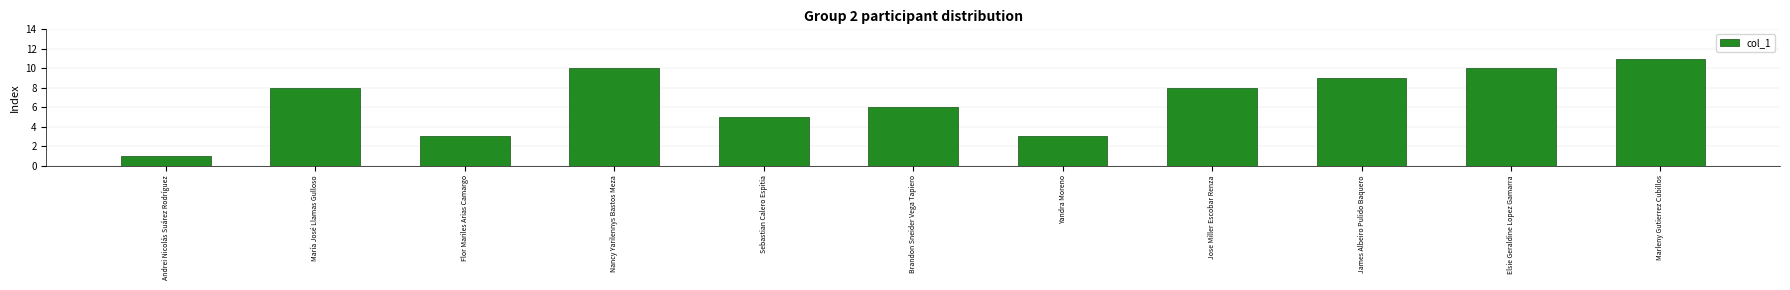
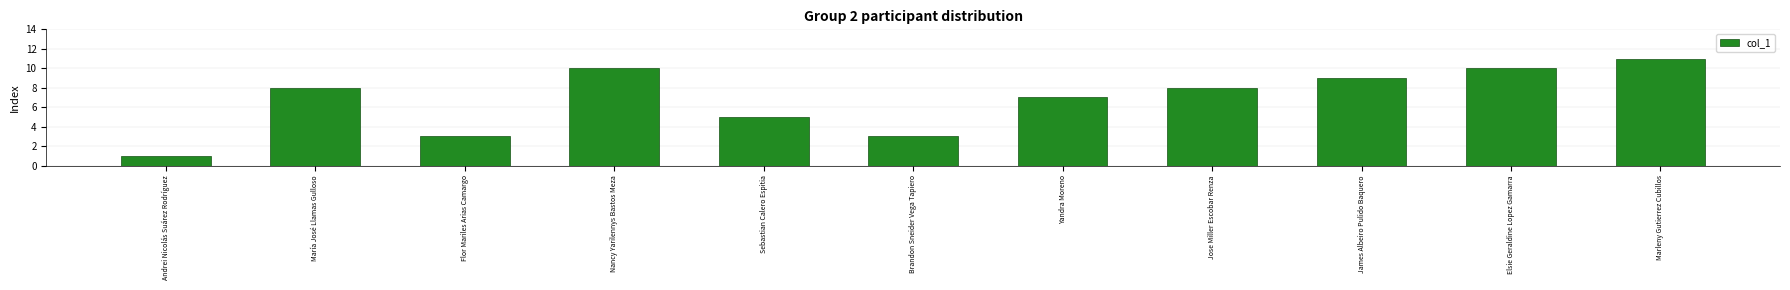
Brandon Sneider Vega Tapiero: 6 -> 3
Yandra Moreno: 3 -> 7
